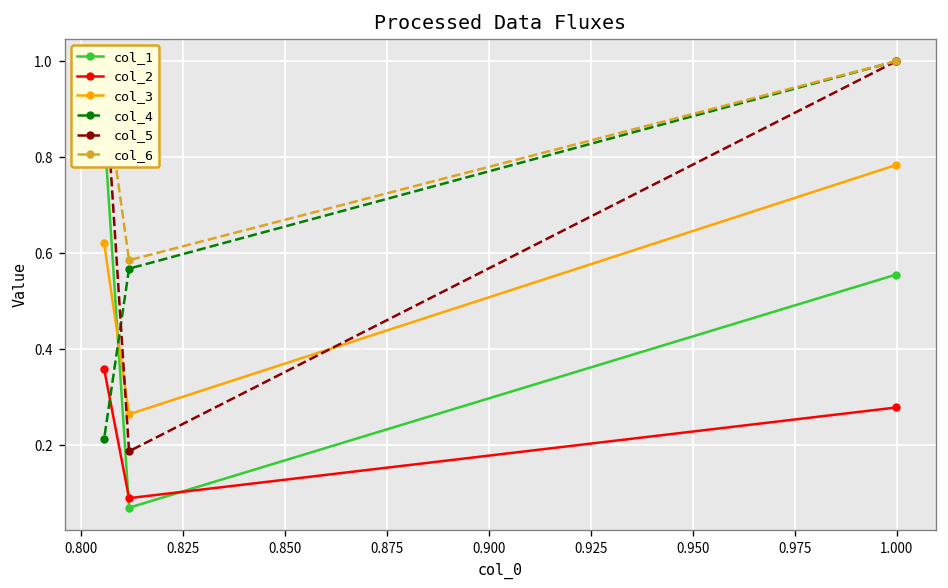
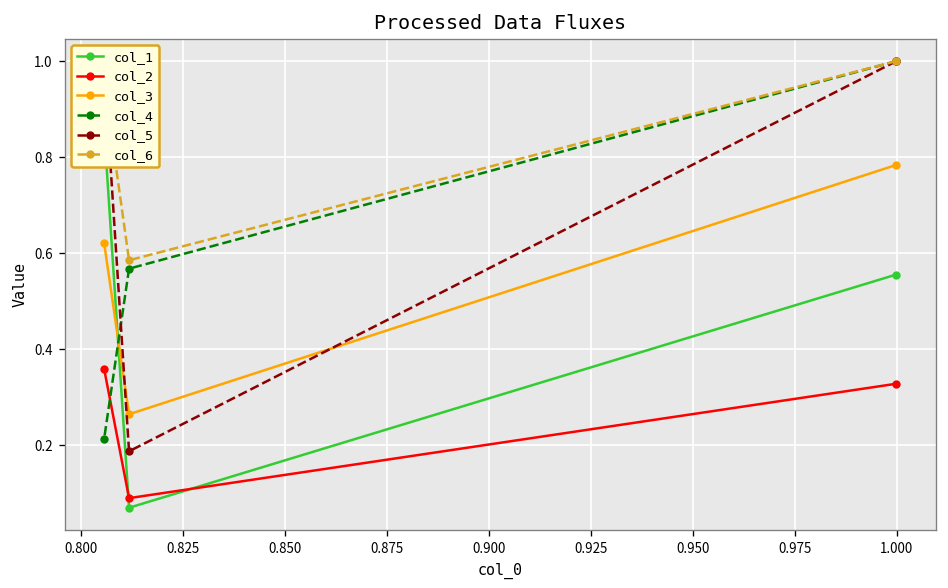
col_2, 1.000: 0.28 -> 0.33
